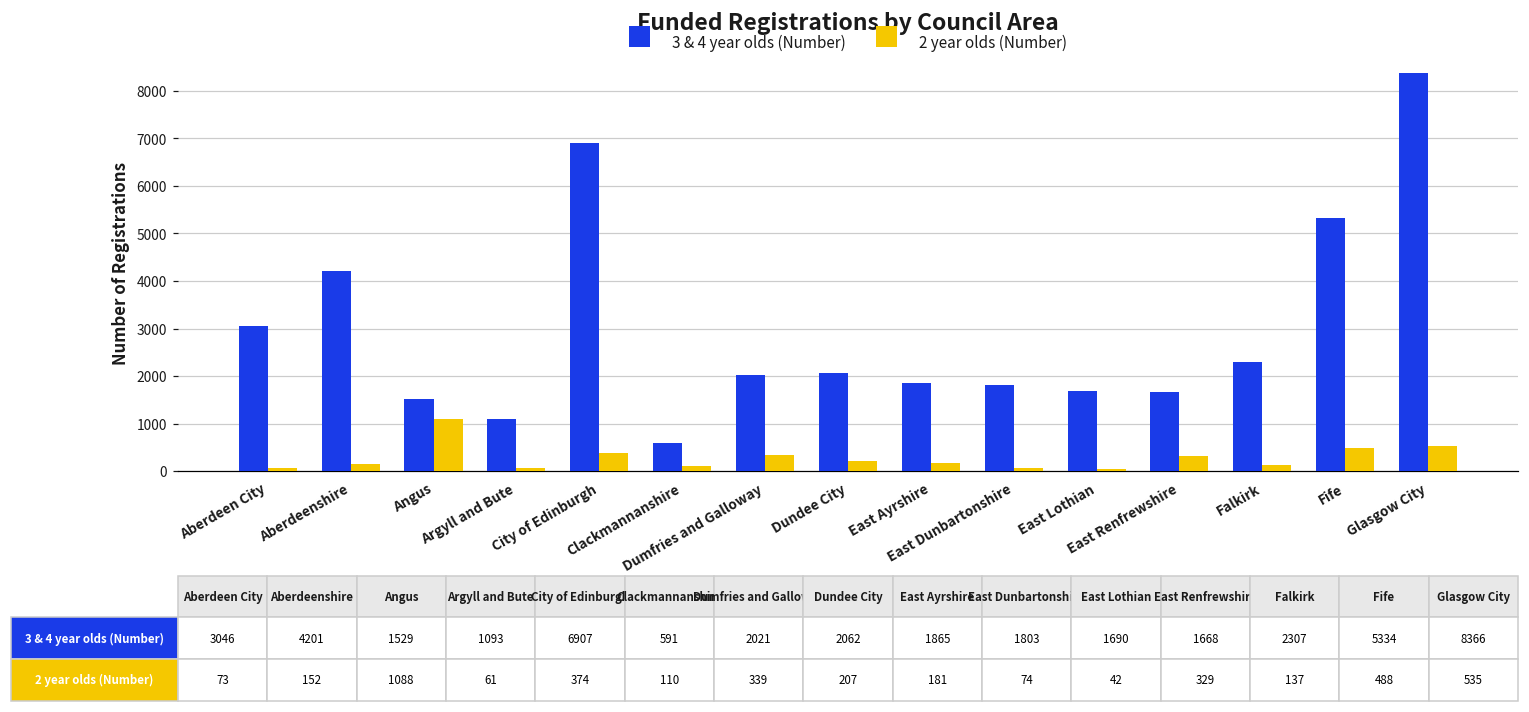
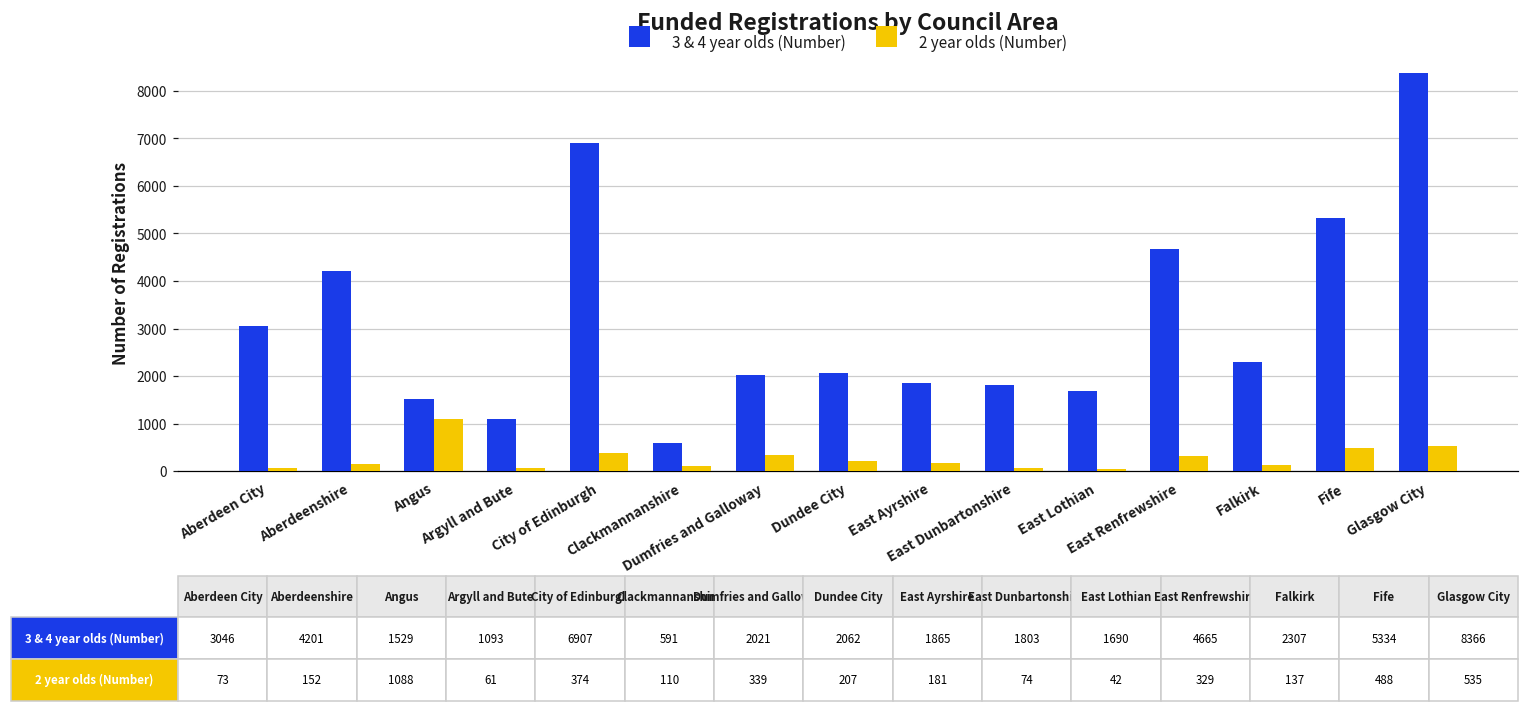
3 & 4 year olds (Number), East Renfrewshire: 1668 -> 4665
